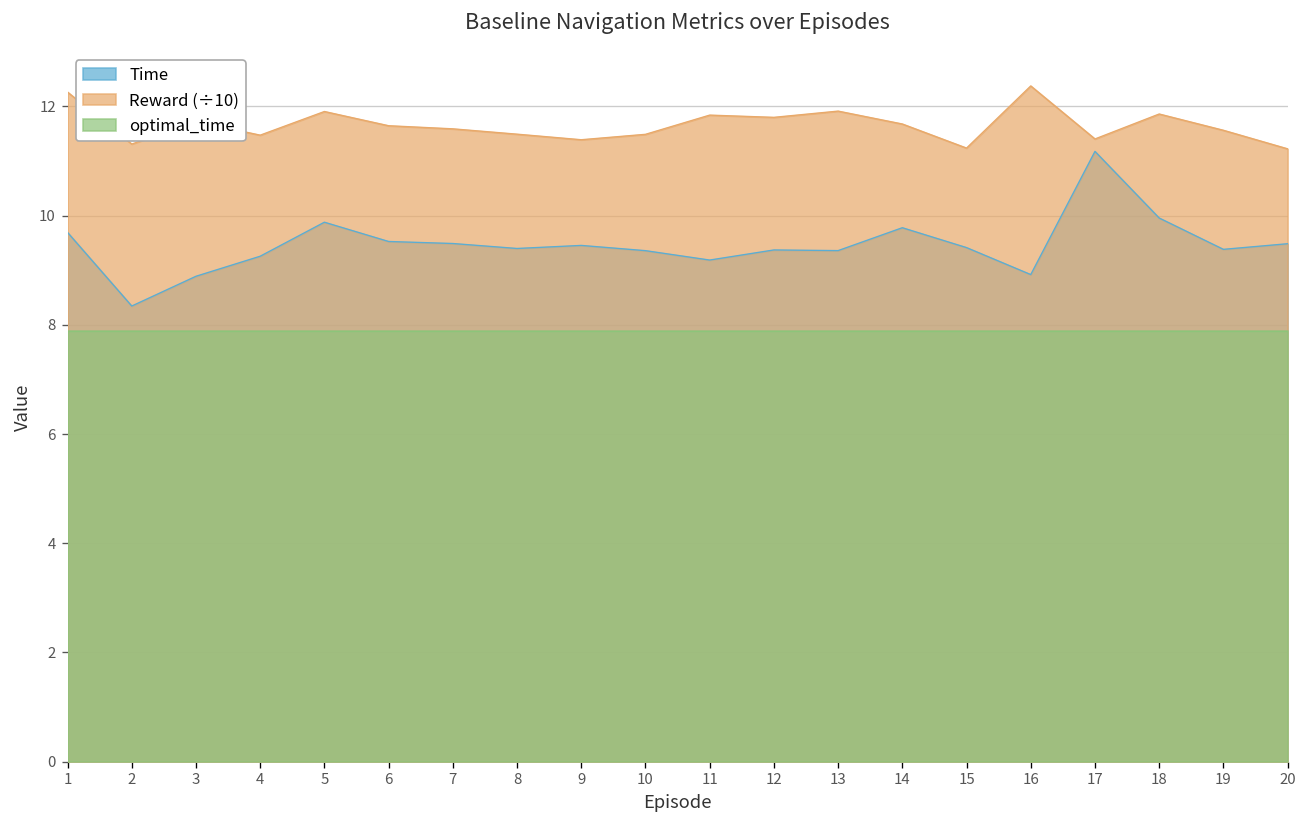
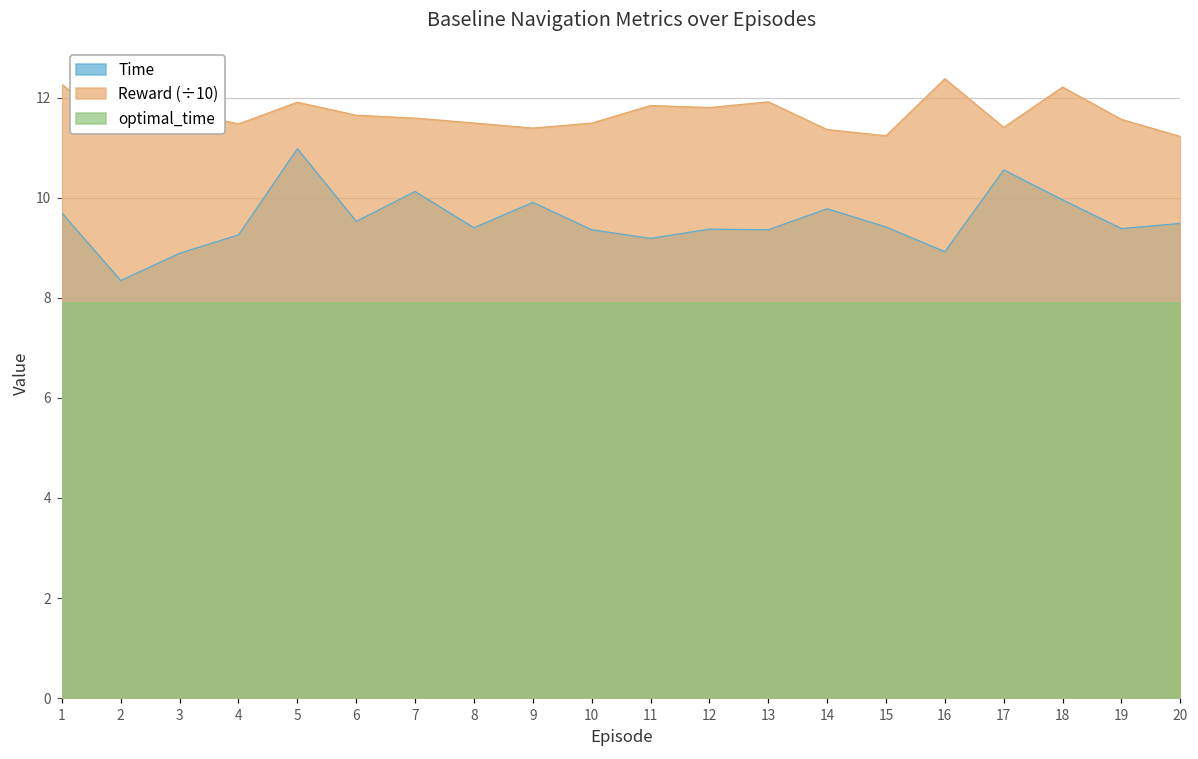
Time, 5: 9.9 -> 11.0
Time, 7: 9.5 -> 10.1
Time, 9: 9.5 -> 9.9
Reward (÷10), 14: 11.7 -> 11.4
Time, 17: 11.2 -> 10.6
Reward (÷10), 18: 11.9 -> 12.2
